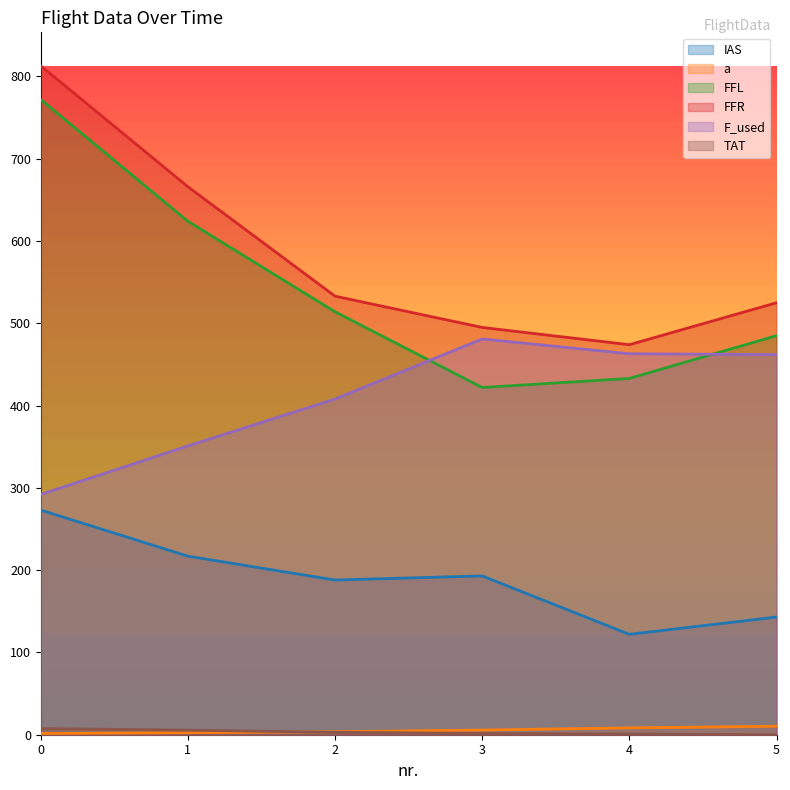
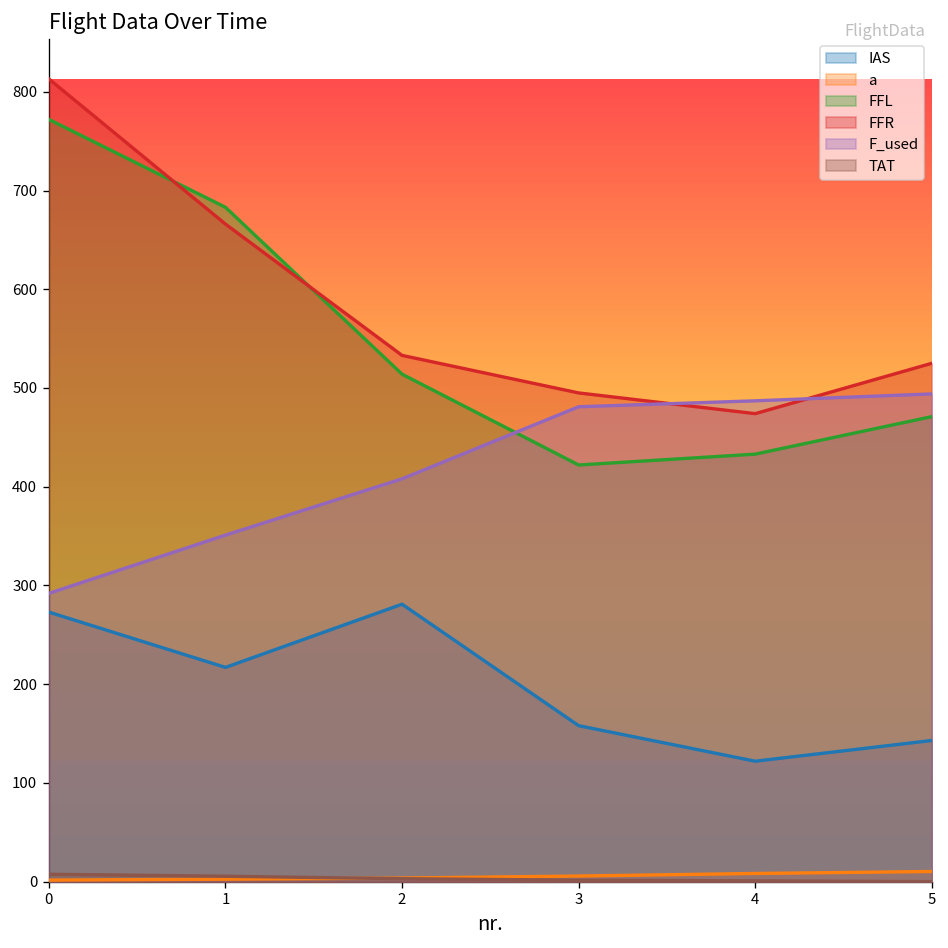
FFL, 1: 620 -> 680
IAS, 2: 190 -> 280
IAS, 3: 190 -> 160
F_used, 4: 460 -> 490
FFL, 5: 490 -> 470
F_used, 5: 460 -> 490
